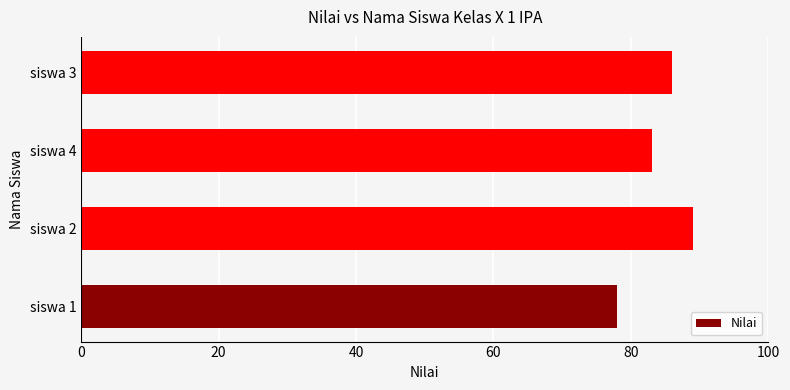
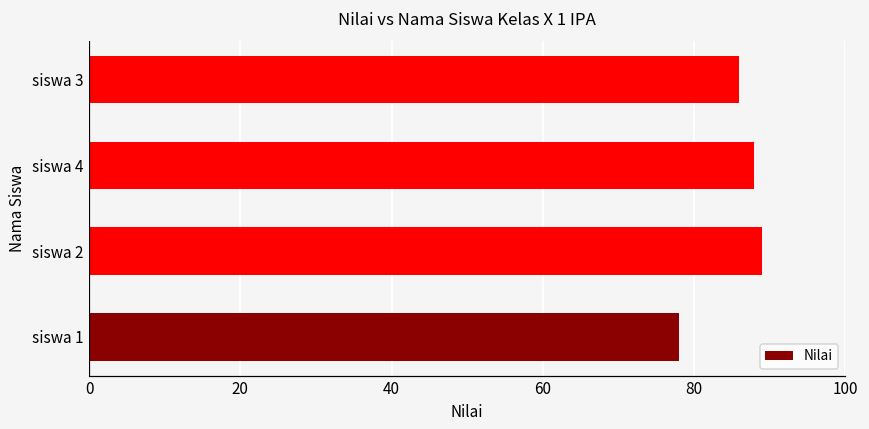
siswa 4: 83 -> 88
